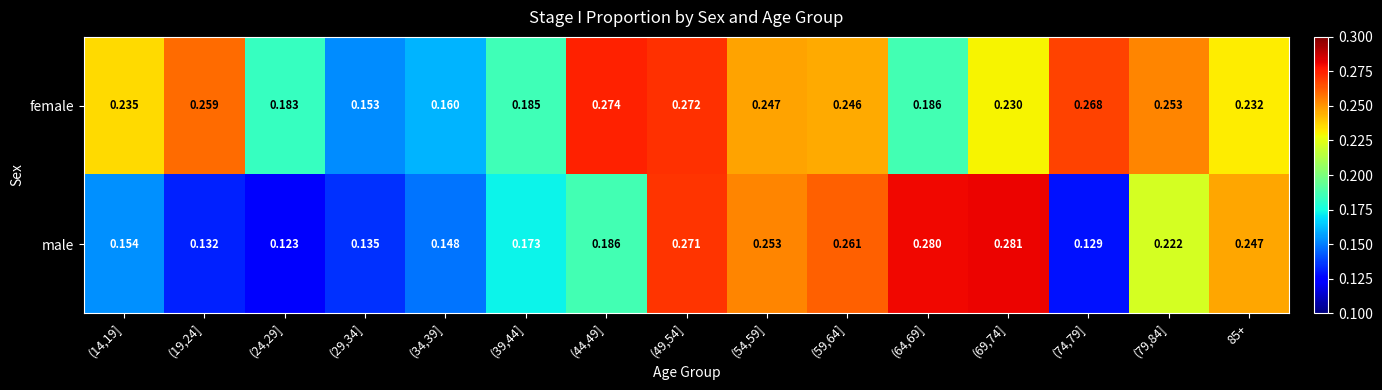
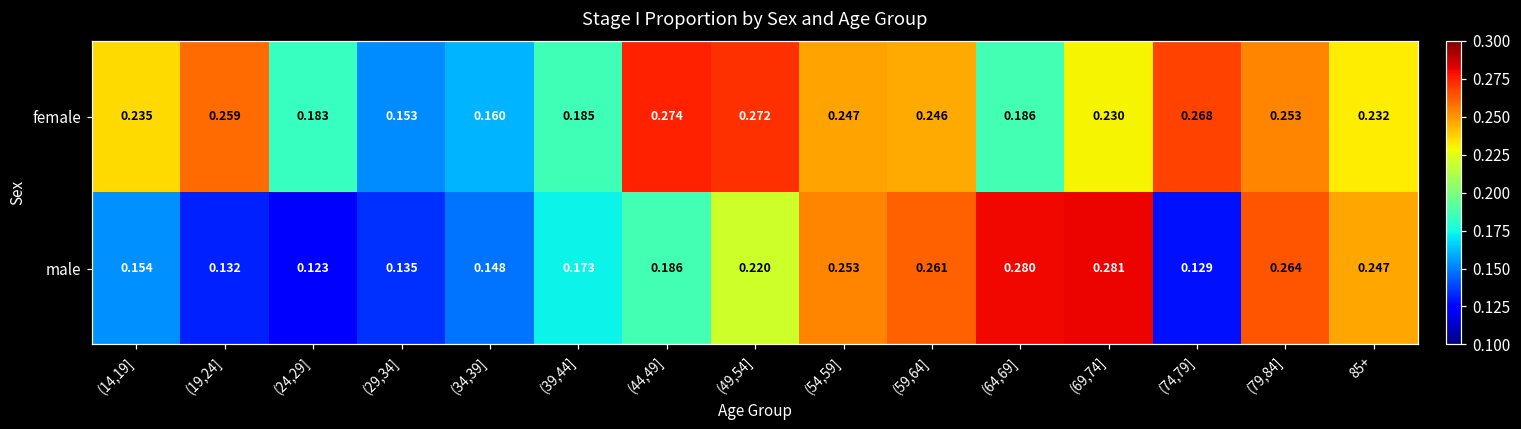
male, (49,54]: 0.271 -> 0.220
male, (79,84]: 0.222 -> 0.264
